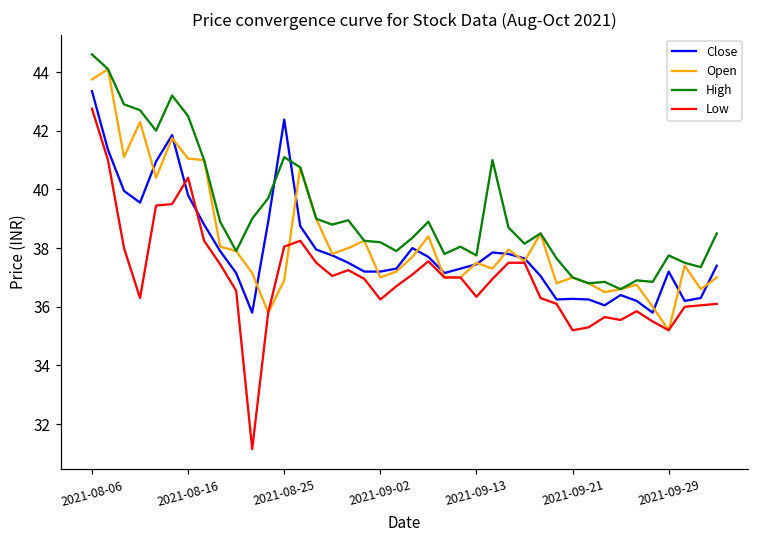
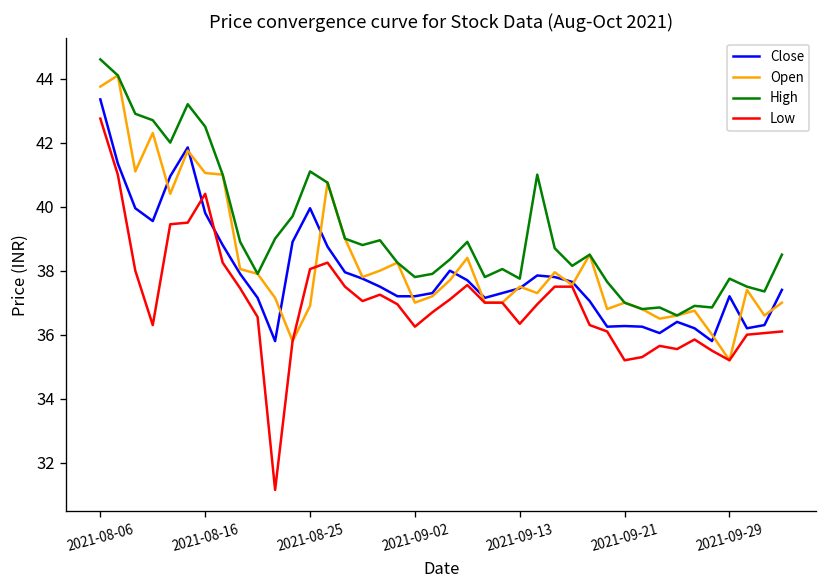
Close, 2021-08-25: 42.4 -> 40.0
High, 2021-09-02: 38.2 -> 37.8
